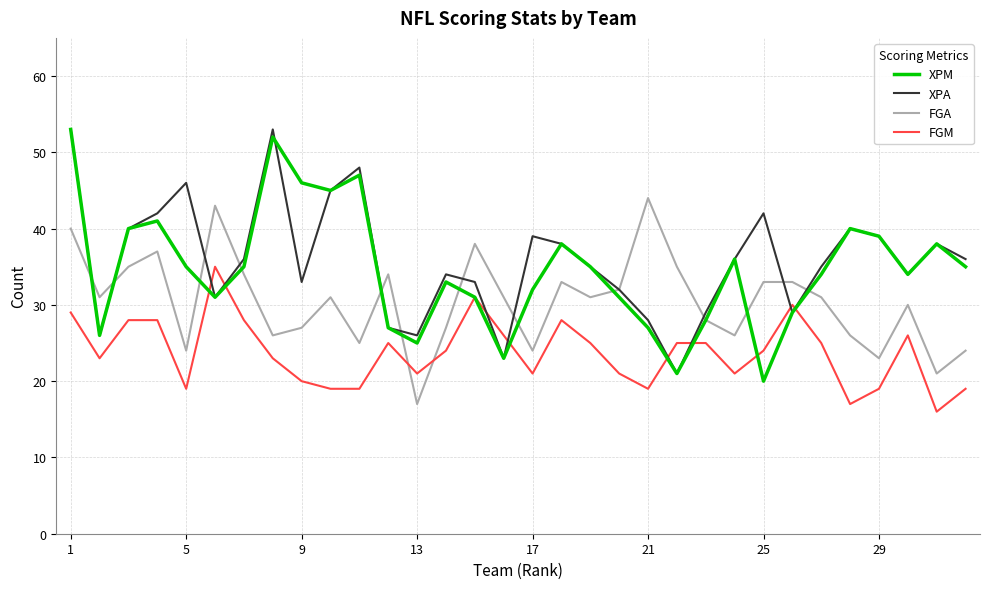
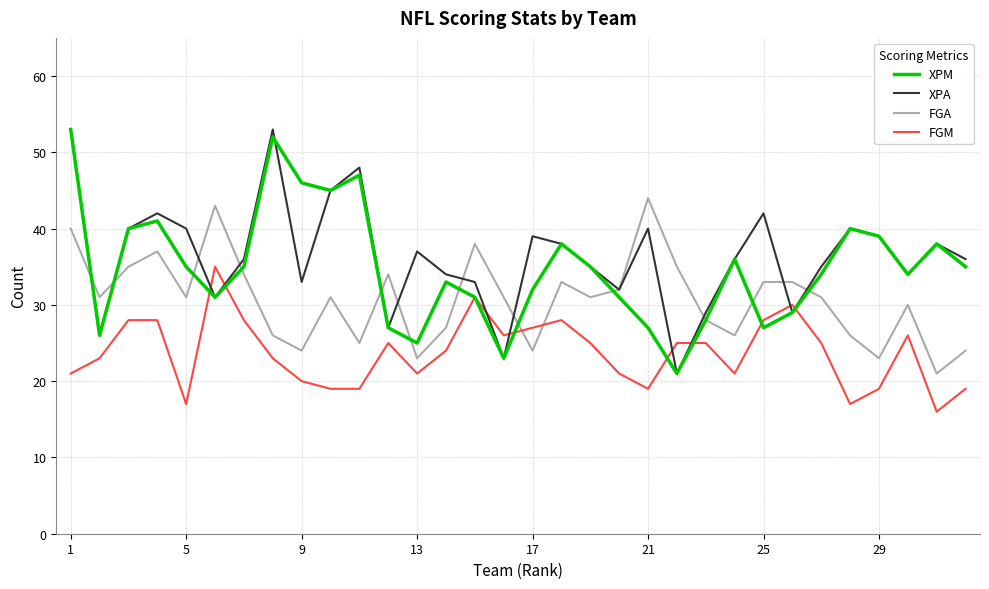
FGM, 1: 29 -> 21
XPA, 5: 46 -> 40
FGA, 5: 24 -> 31
FGM, 5: 19 -> 17
FGA, 9: 27 -> 24
XPA, 13: 26 -> 37
FGA, 13: 17 -> 23
FGM, 17: 21 -> 27
XPA, 21: 28 -> 40
XPM, 25: 20 -> 27
FGM, 25: 24 -> 28
